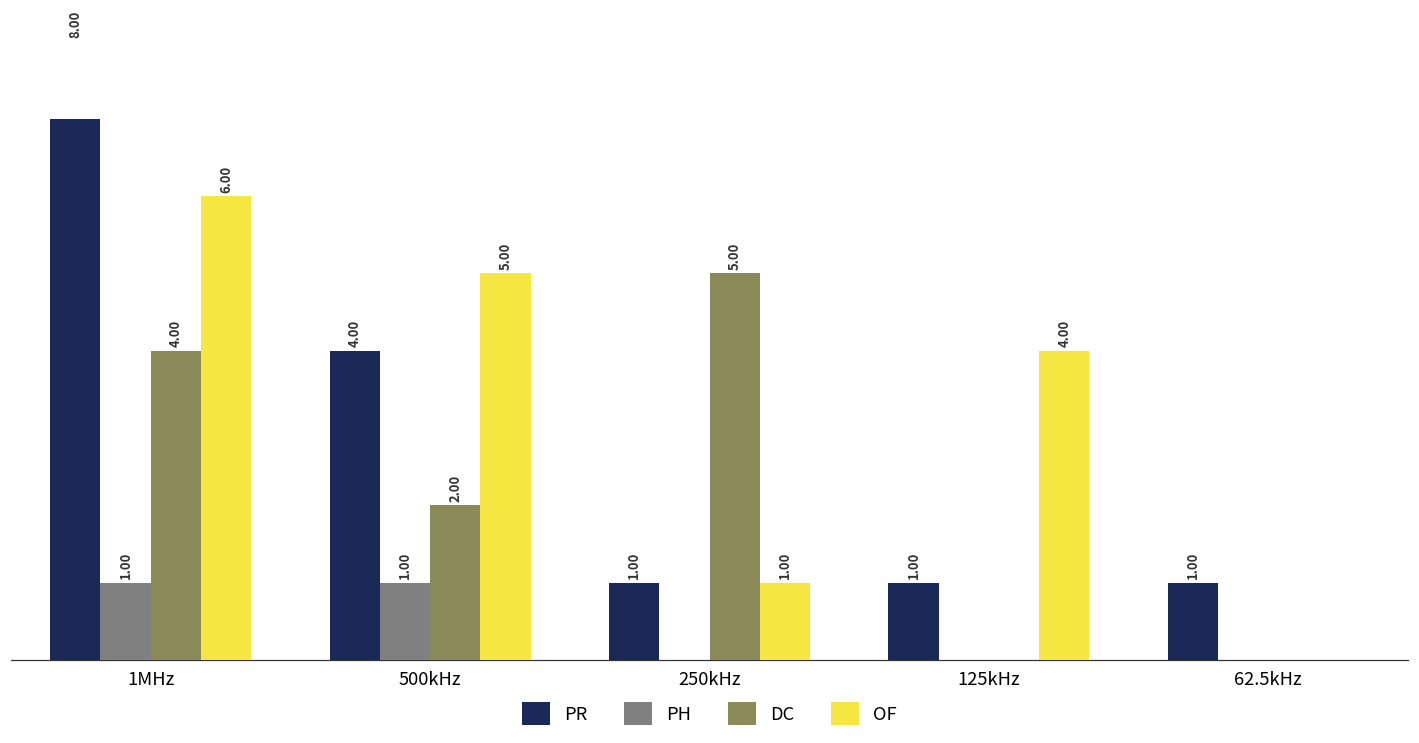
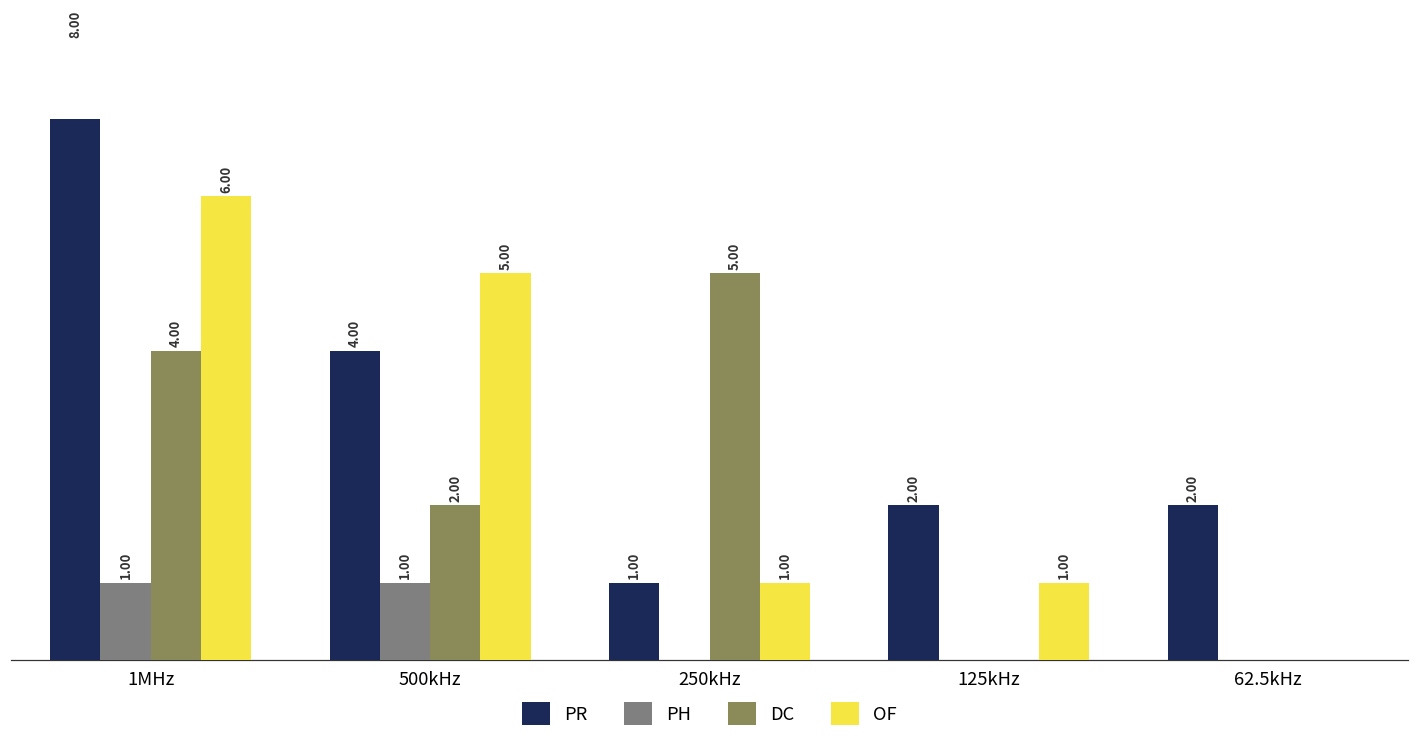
PR, 125kHz: 1.00 -> 2.00
OF, 125kHz: 4.00 -> 1.00
PR, 62.5kHz: 1.00 -> 2.00
